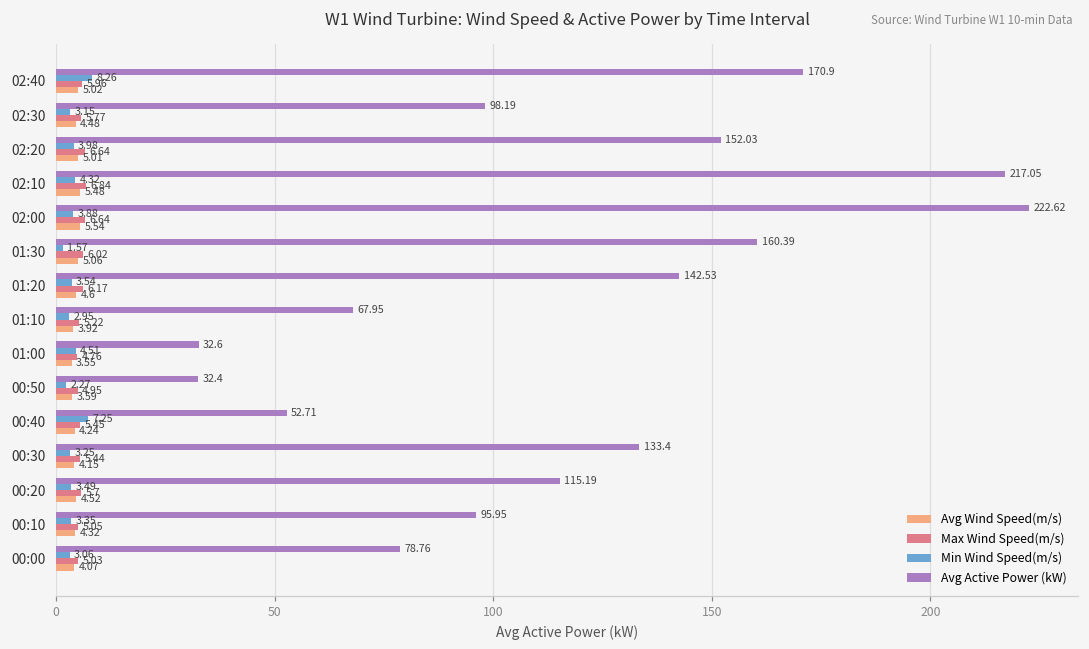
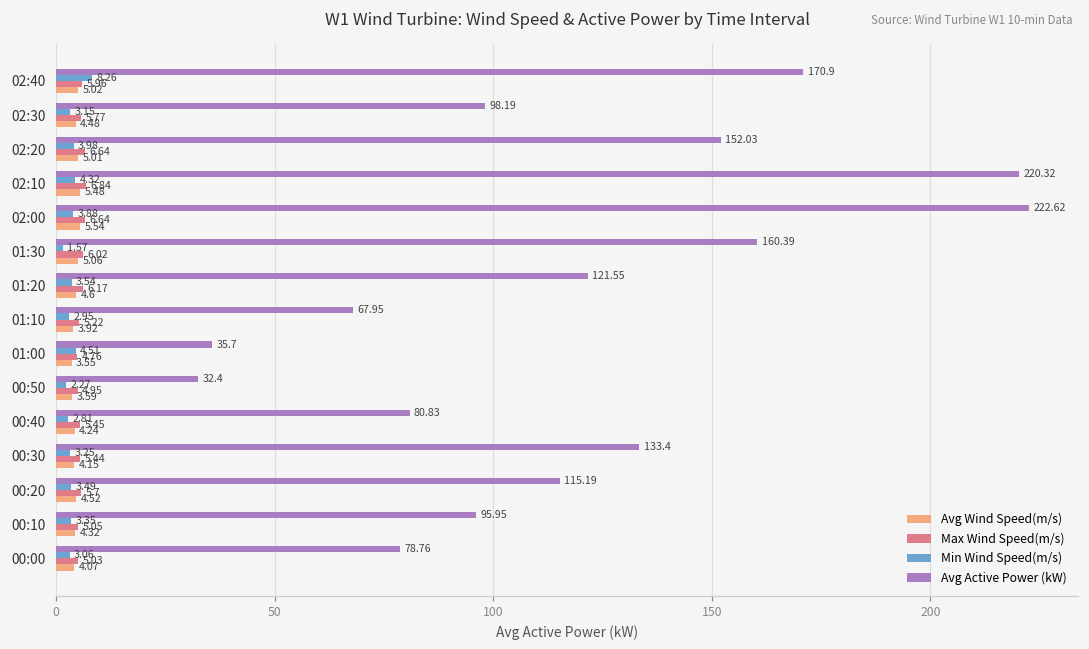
Avg Active Power (kW), 02:10: 217.05 -> 220.32
Avg Active Power (kW), 01:20: 142.53 -> 121.55
Avg Active Power (kW), 01:00: 32.6 -> 35.7
Avg Active Power (kW), 00:40: 52.71 -> 80.83
Min Wind Speed(m/s), 00:40: 7.25 -> 2.81
